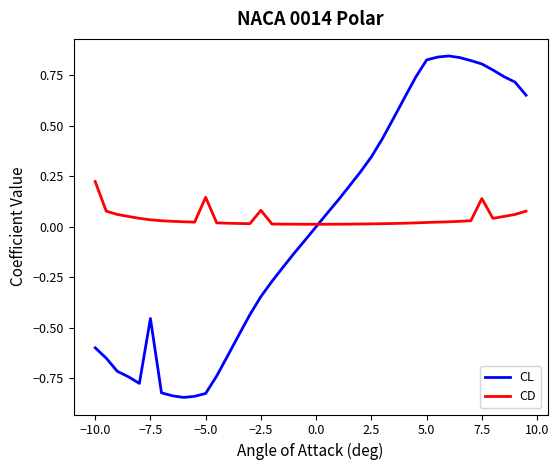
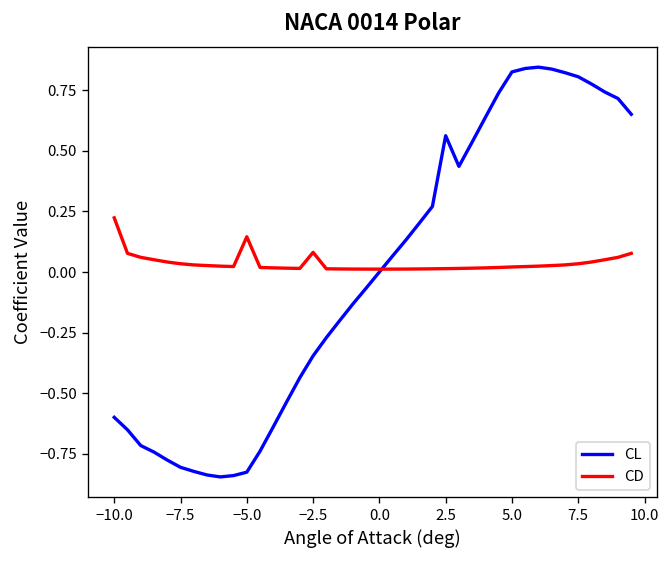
CL, −7.5: -0.45 -> -0.81
CL, 2.5: 0.35 -> 0.56
CD, 7.5: 0.14 -> 0.03
